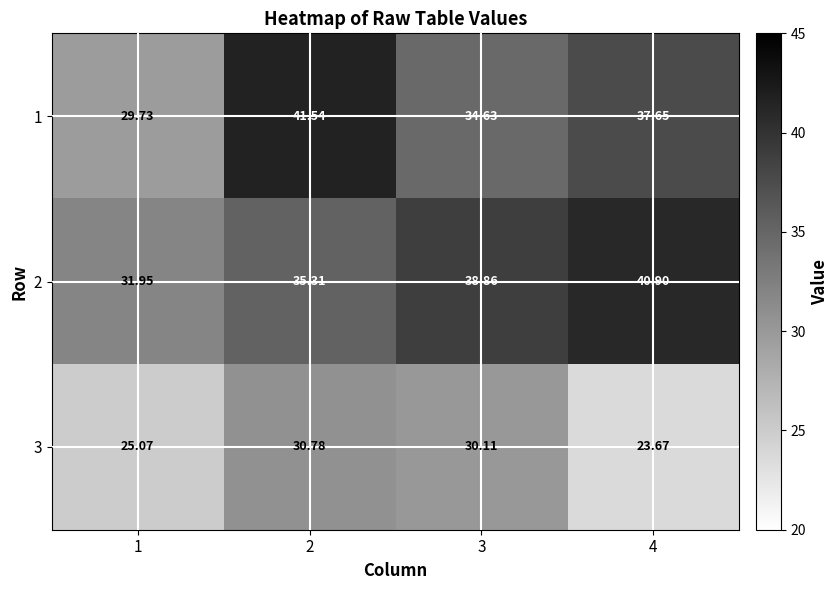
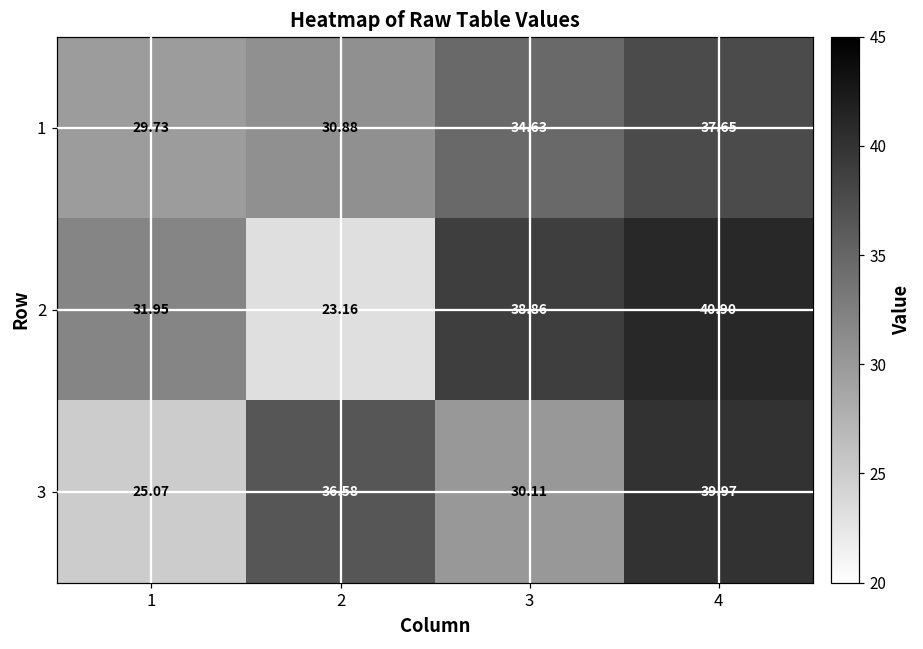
1, 2: 41.54 -> 30.88
2, 2: 35.31 -> 23.16
3, 2: 30.78 -> 36.58
3, 4: 23.67 -> 39.97
